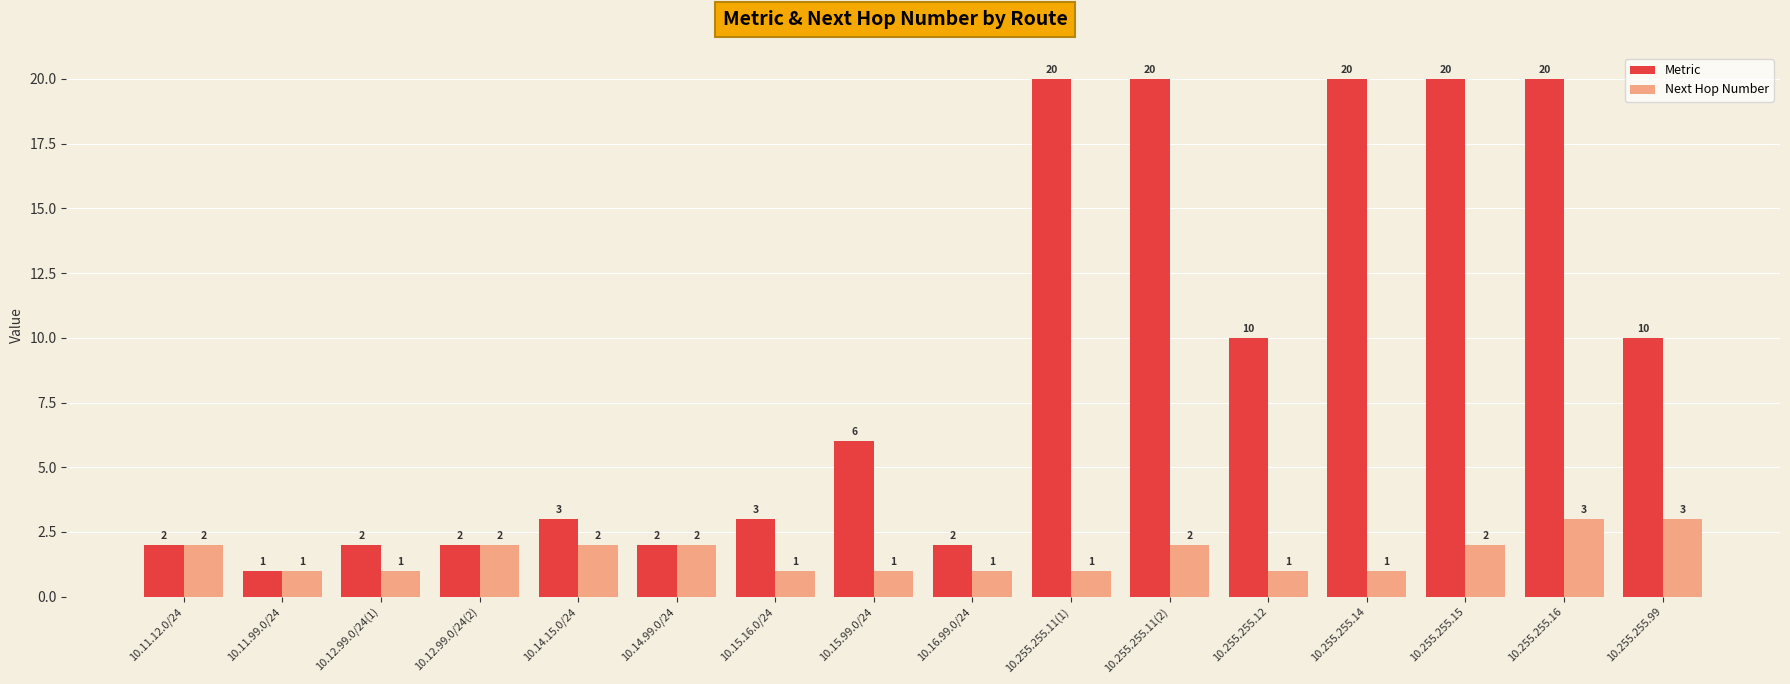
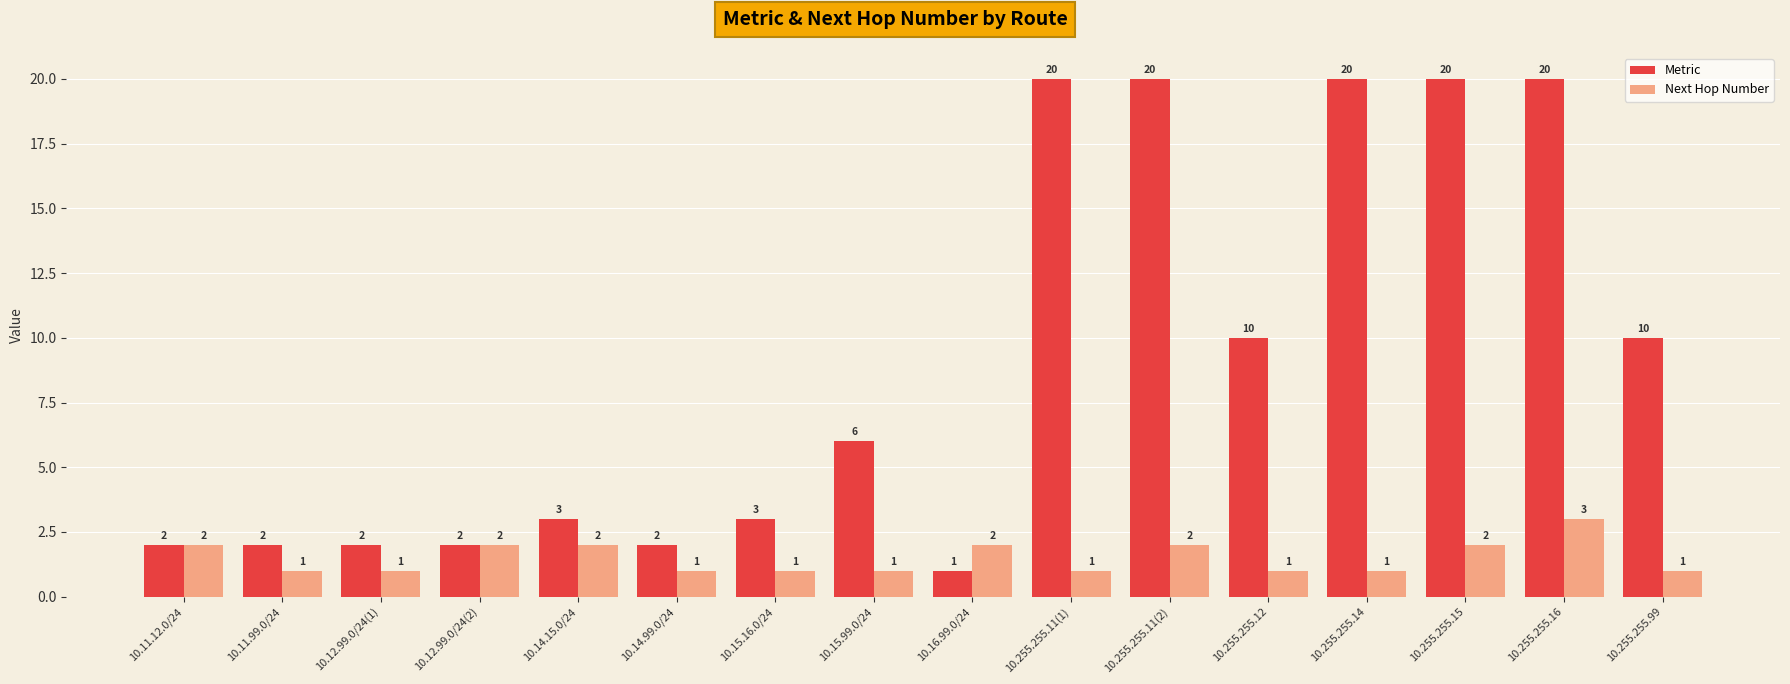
Metric, 10.11.99.0/24: 1 -> 2
Next Hop Number, 10.14.99.0/24: 2 -> 1
Metric, 10.16.99.0/24: 2 -> 1
Next Hop Number, 10.16.99.0/24: 1 -> 2
Next Hop Number, 10.255.255.99: 3 -> 1
